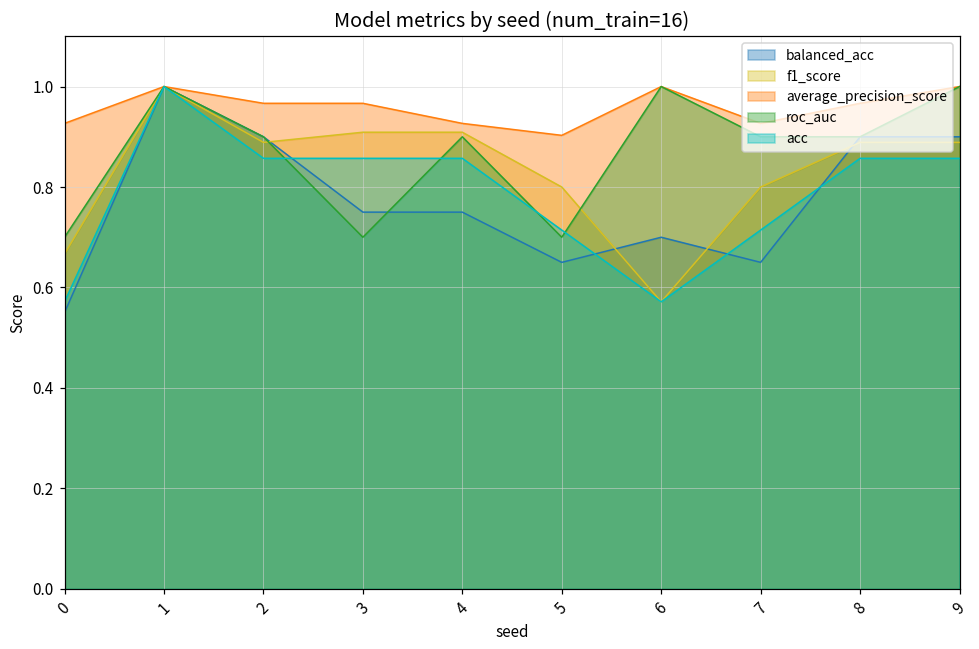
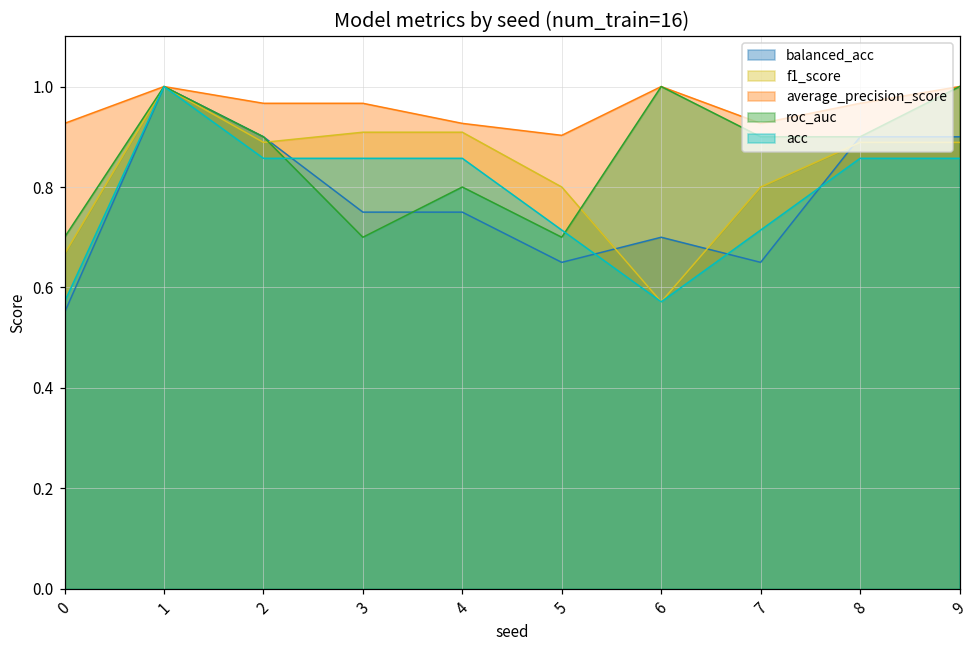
roc_auc, 4: 0.9 -> 0.8
